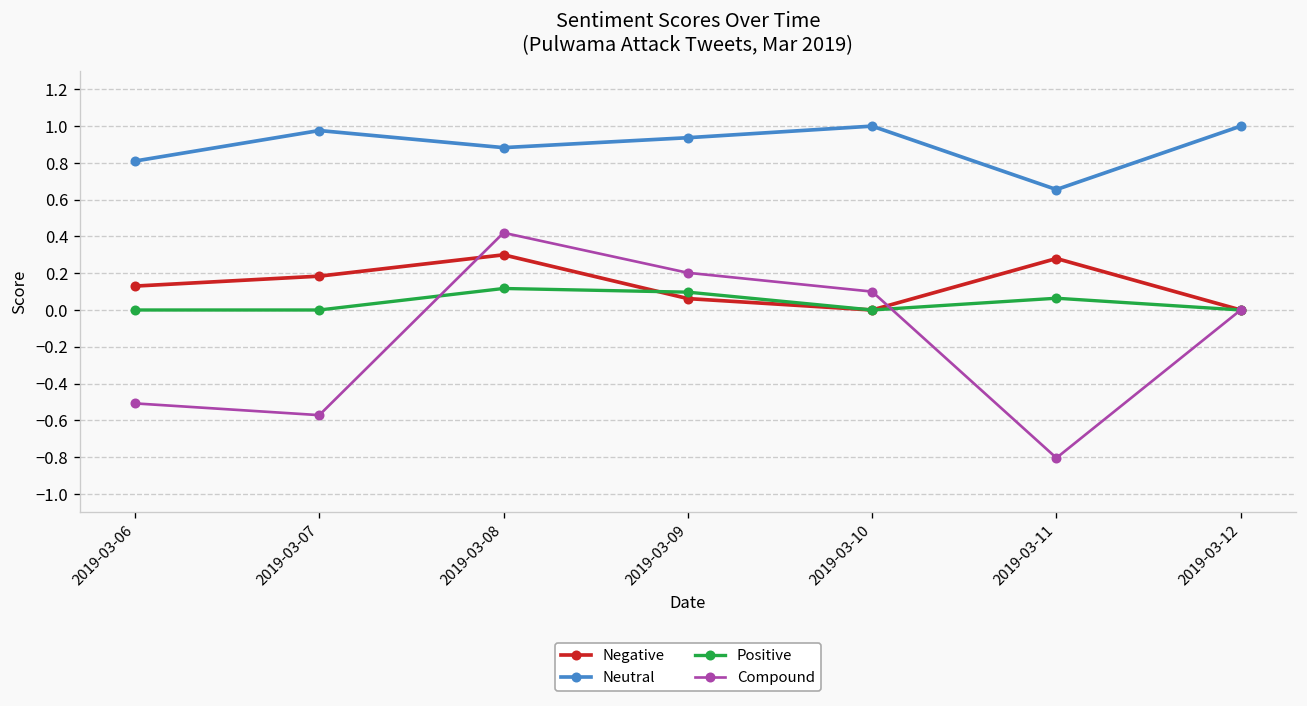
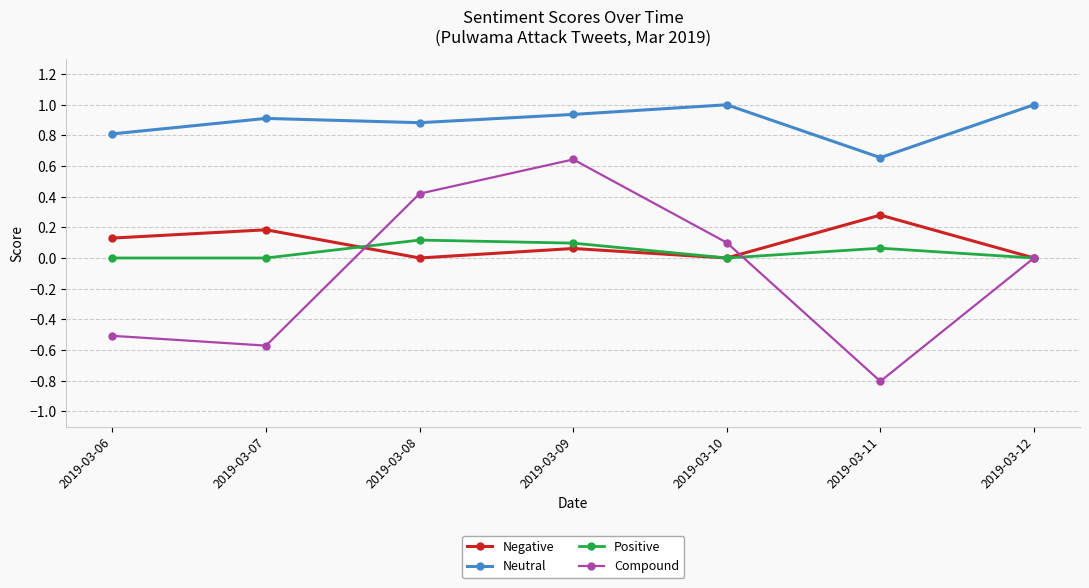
Neutral, 2019-03-07: 0.98 -> 0.91
Negative, 2019-03-08: 0.3 -> 0.0
Compound, 2019-03-09: 0.20 -> 0.64
